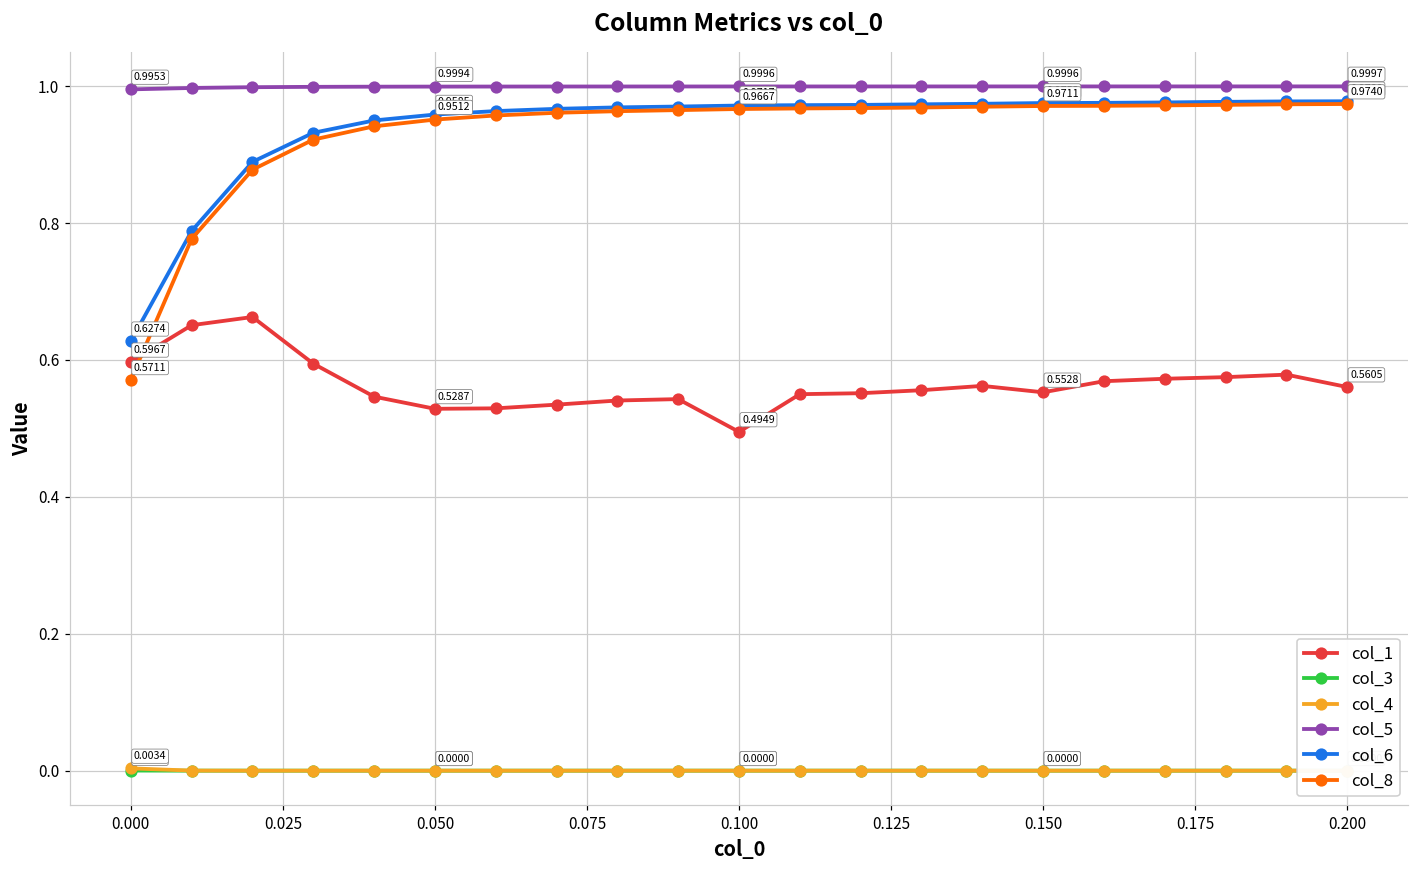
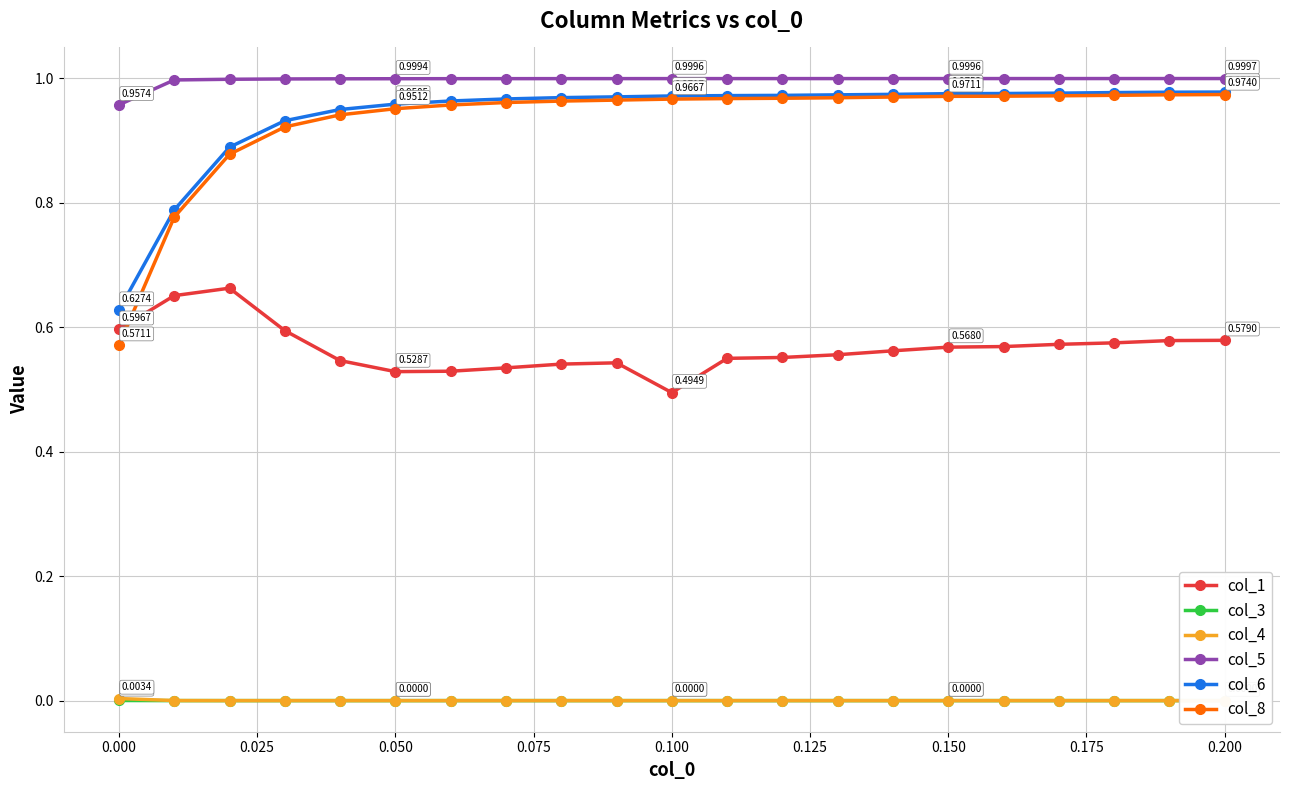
col_5, 0.000: 0.9953 -> 0.9574
col_1, 0.150: 0.5528 -> 0.5680
col_1, 0.200: 0.5605 -> 0.5790
